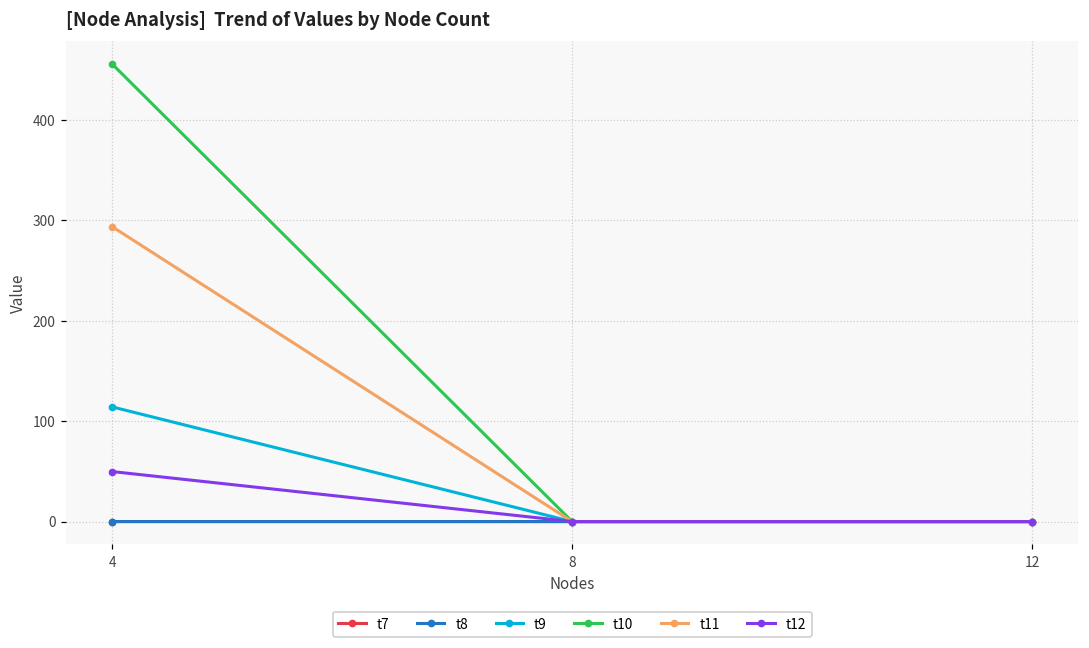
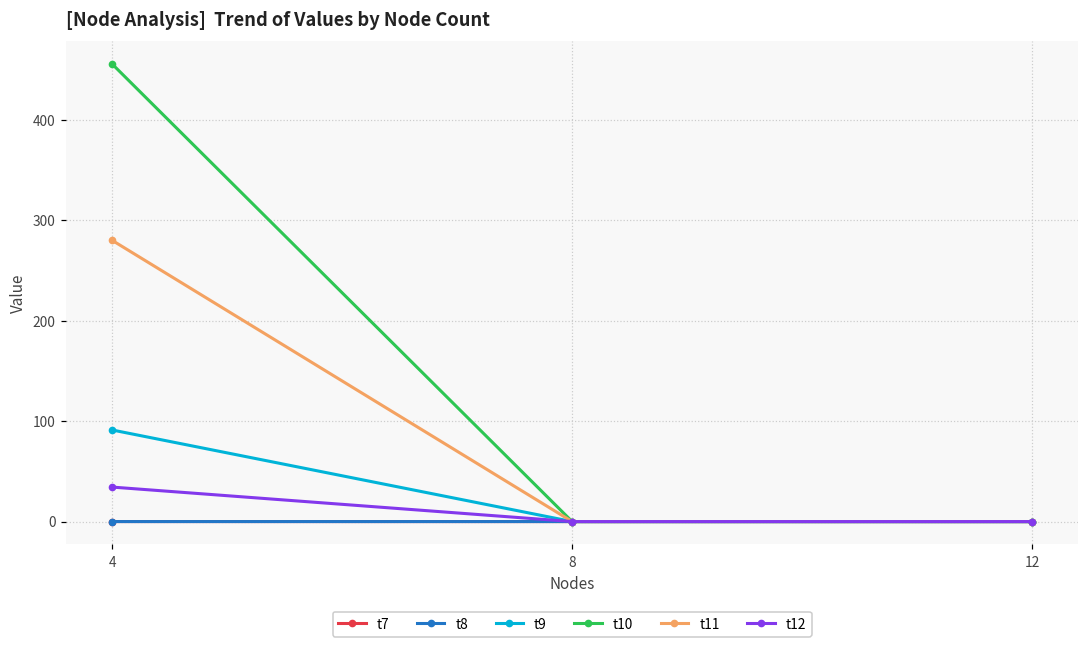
t9, 4: 110 -> 90
t11, 4: 290 -> 280
t12, 4: 50 -> 30
